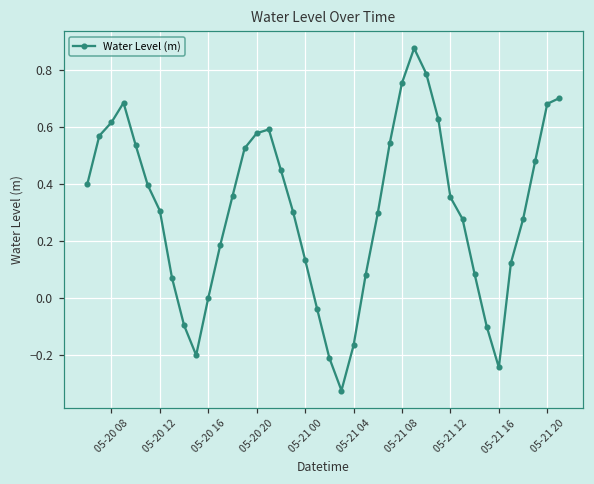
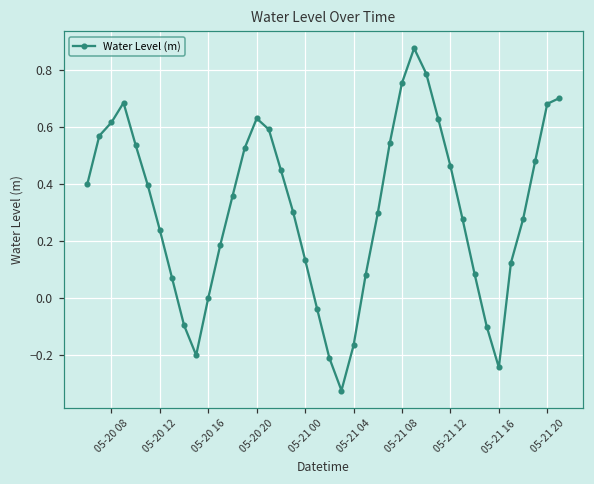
05-20 12: 0.31 -> 0.24
05-20 20: 0.58 -> 0.63
05-21 12: 0.35 -> 0.46
